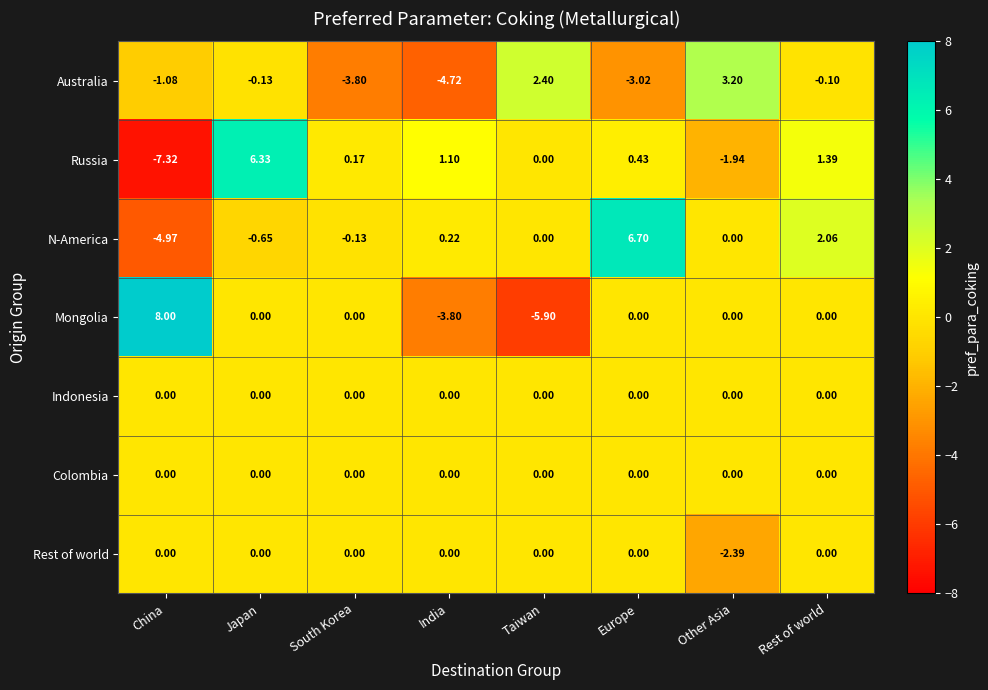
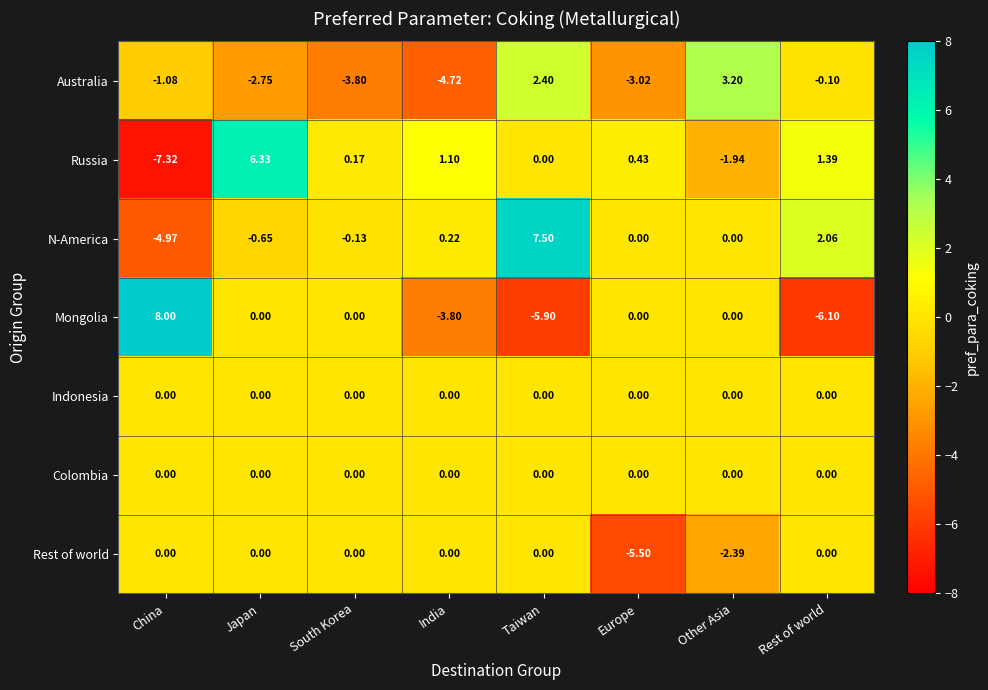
Australia, Japan: -0.13 -> -2.75
N-America, Taiwan: 0.00 -> 7.50
N-America, Europe: 6.70 -> 0.00
Mongolia, Rest of world: 0.00 -> -6.10
Rest of world, Europe: 0.00 -> -5.50
